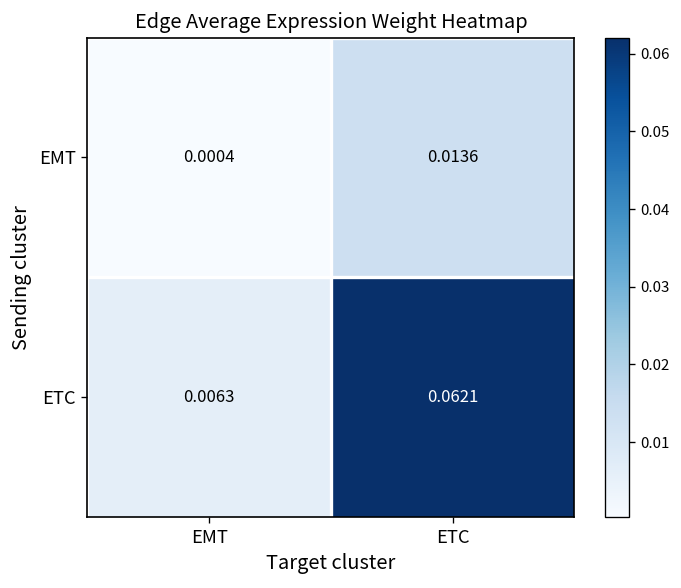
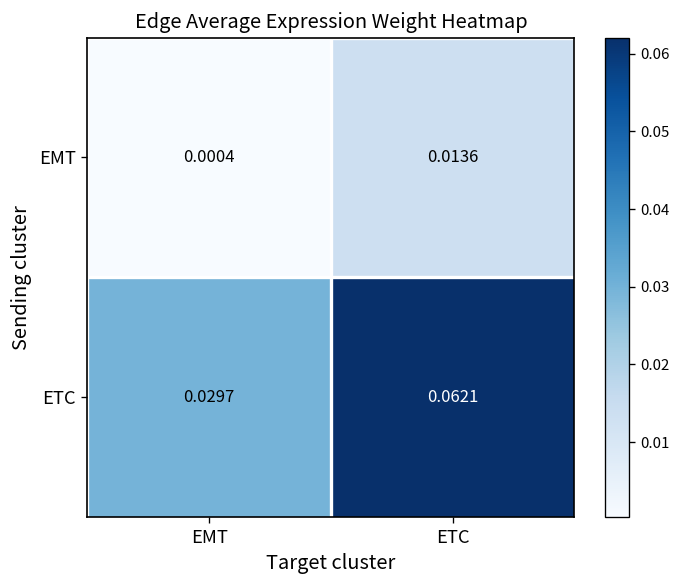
ETC, EMT: 0.0063 -> 0.0297
